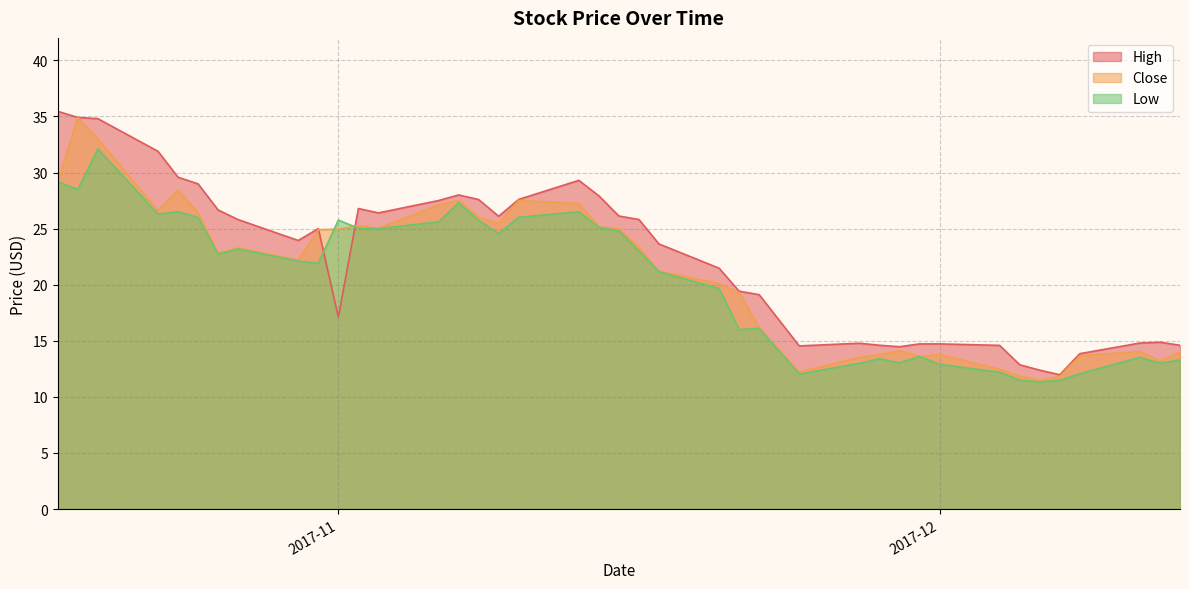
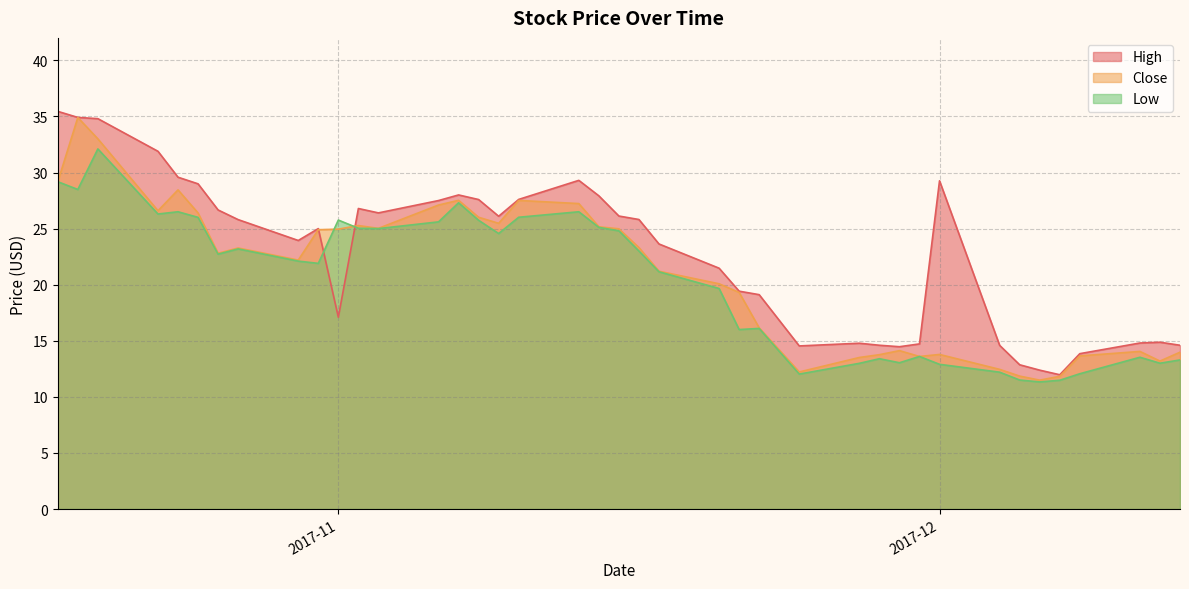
High, 2017-12: 14.7 -> 29.3
